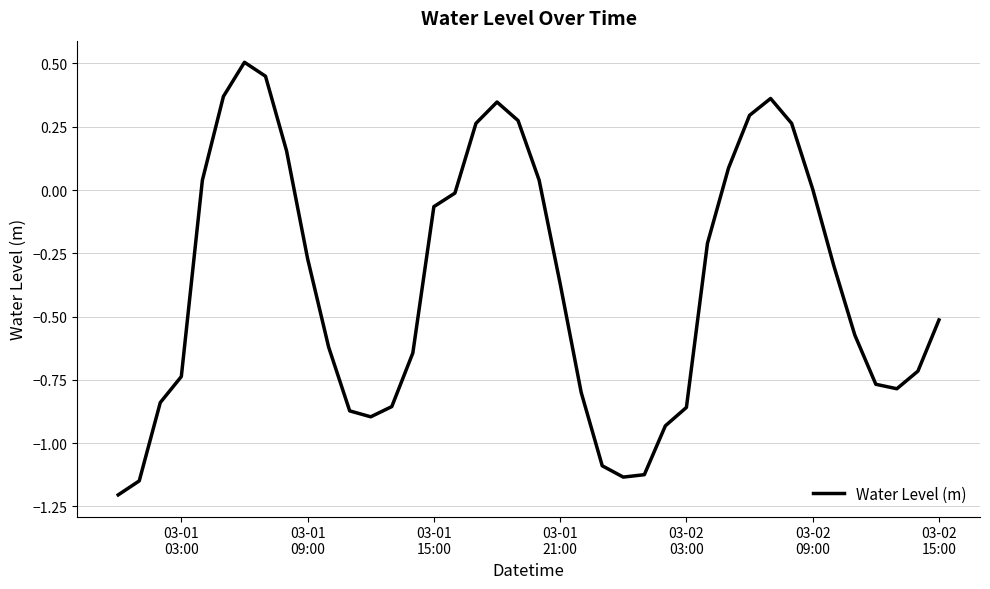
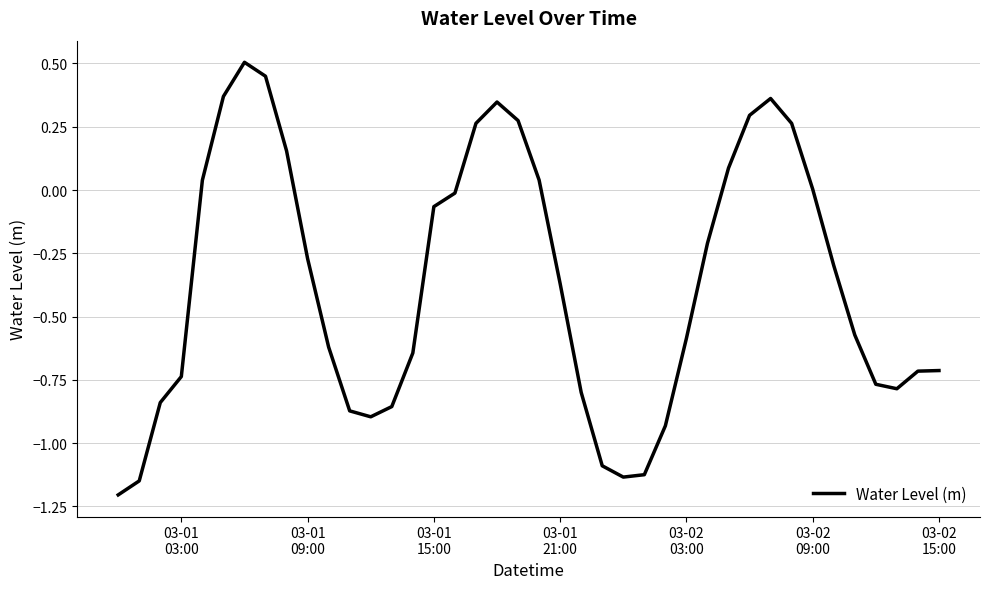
03-02 03:00: -0.86 -> -0.59
03-02 15:00: -0.51 -> -0.71
